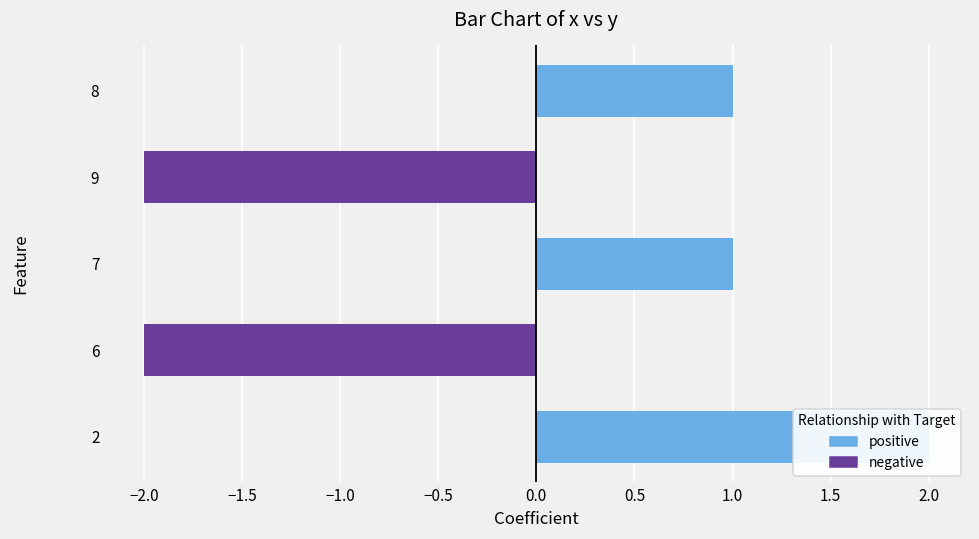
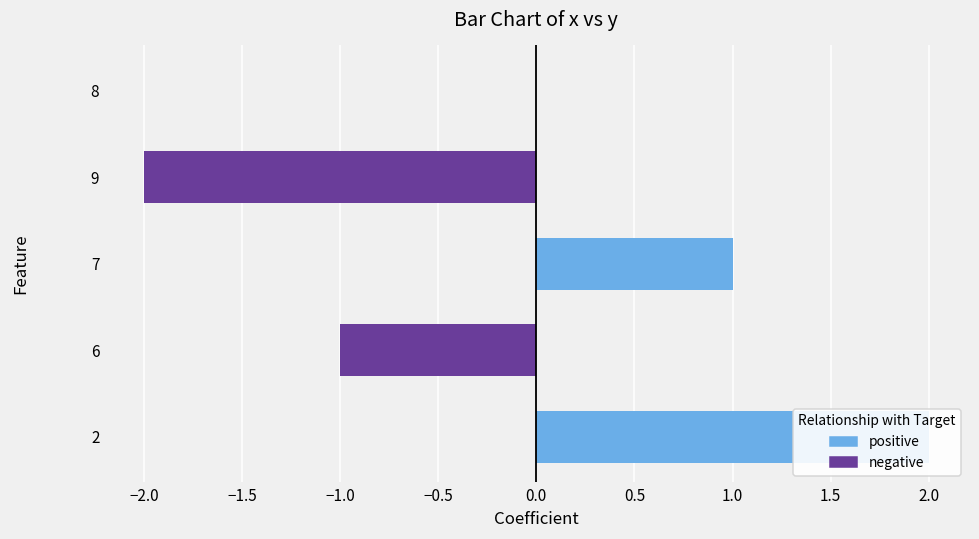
8: 1.00 -> 0.00
6: -2.00 -> -1.00
